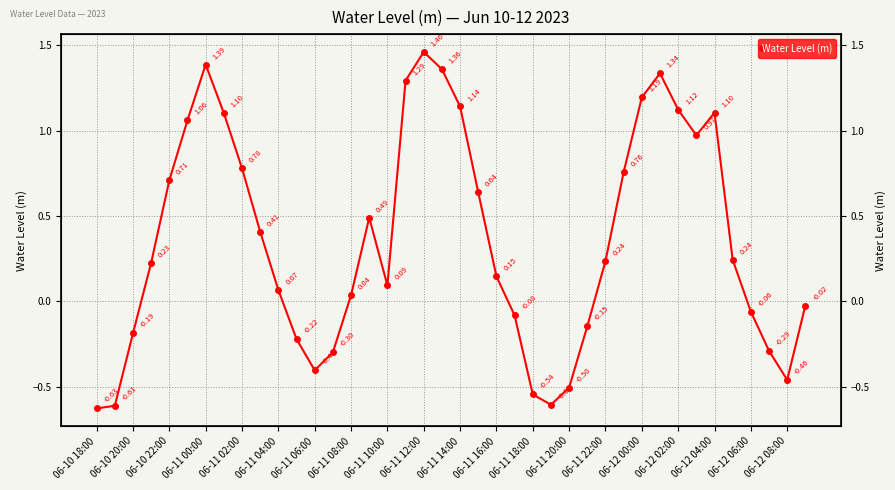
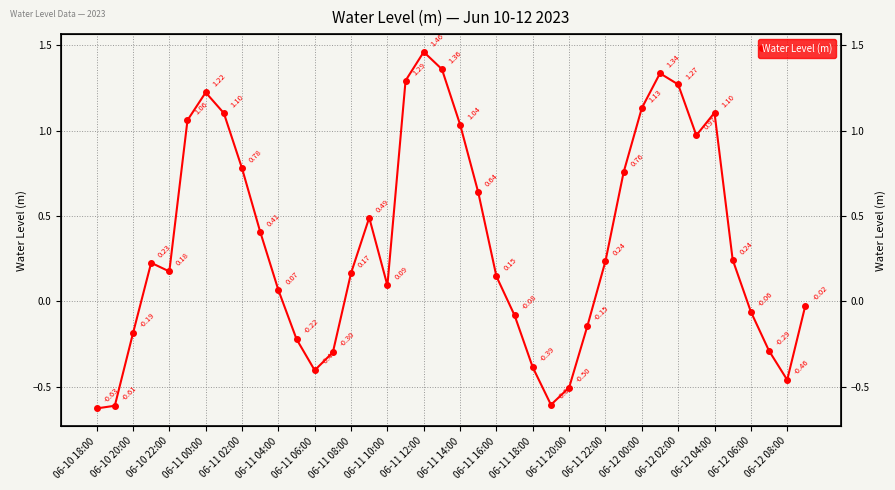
06-10 22:00: 0.71 -> 0.18
06-11 00:00: 1.39 -> 1.22
06-11 08:00: 0.04 -> 0.17
06-11 14:00: 1.14 -> 1.04
06-11 18:00: -0.54 -> -0.39
06-12 00:00: 1.19 -> 1.13
06-12 02:00: 1.12 -> 1.27
